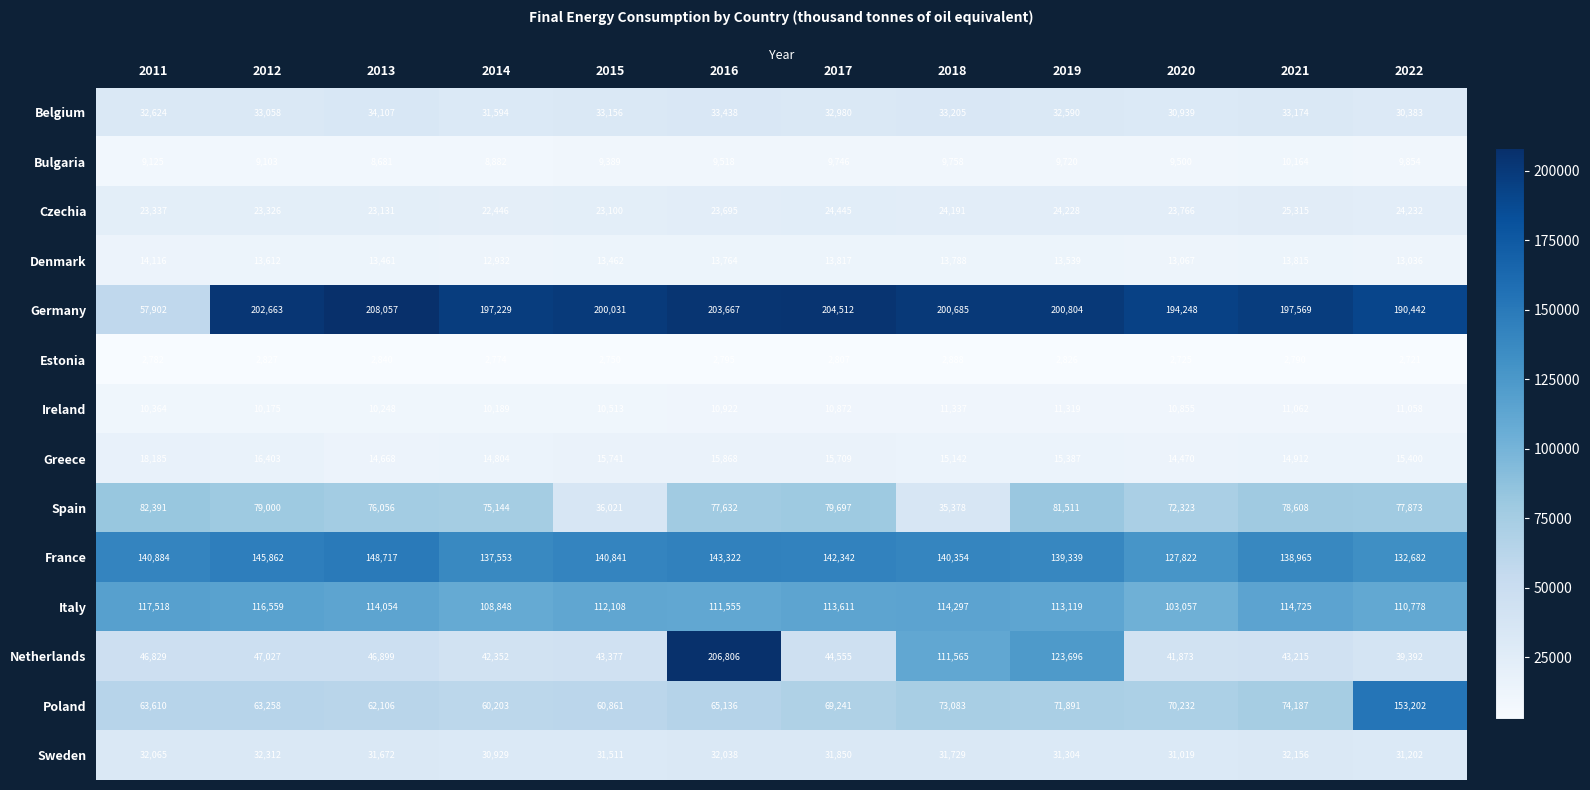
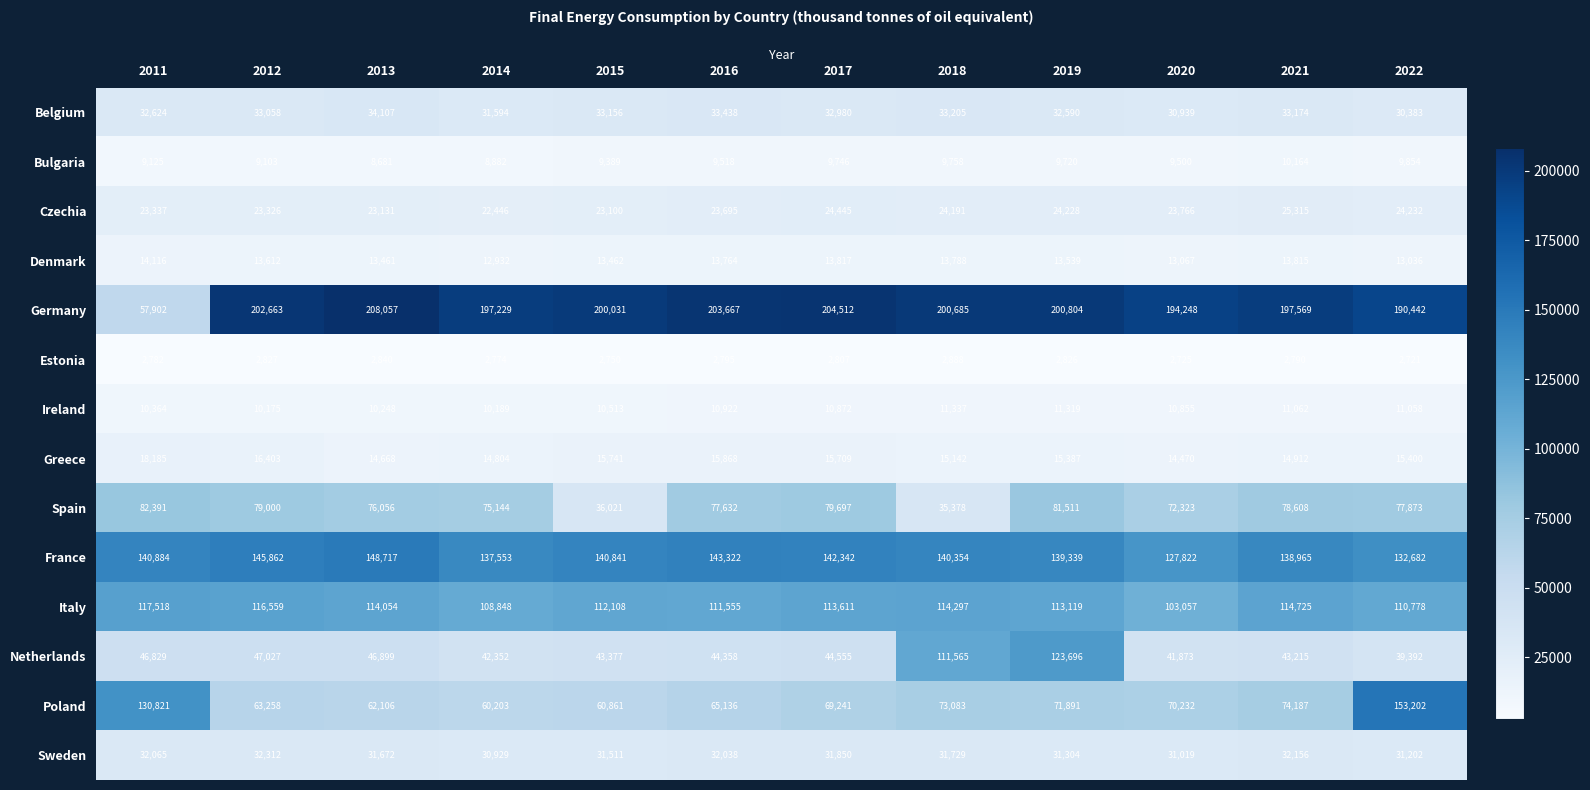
Netherlands, 2016: 206,806 -> 44,358
Poland, 2011: 63,610 -> 130,821
